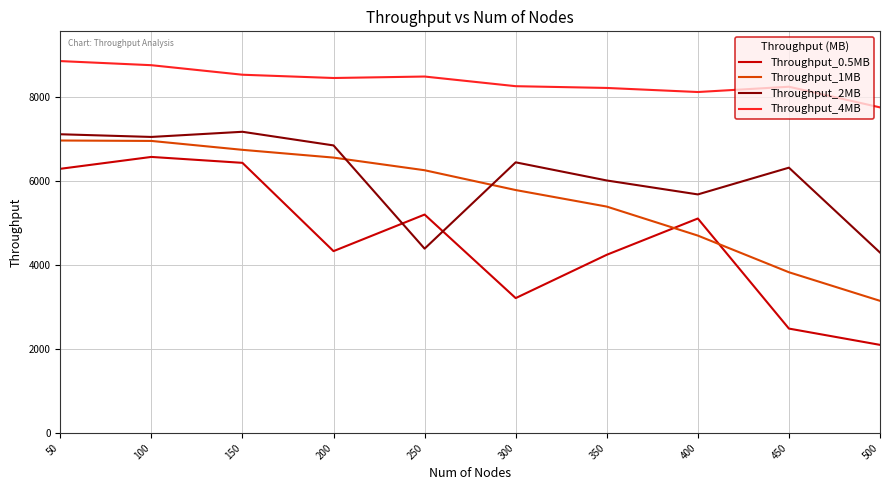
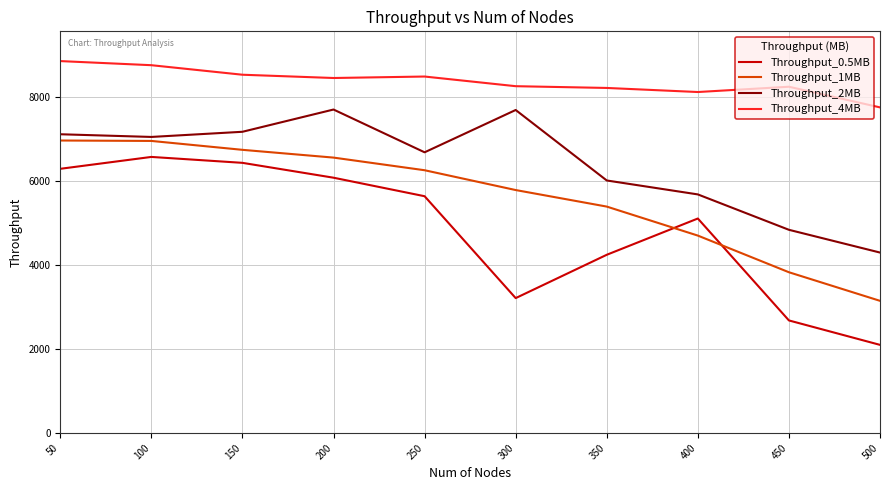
Throughput_0.5MB, 200: 4300 -> 6100
Throughput_2MB, 200: 6900 -> 7700
Throughput_0.5MB, 250: 5200 -> 5600
Throughput_2MB, 250: 4400 -> 6700
Throughput_2MB, 300: 6400 -> 7700
Throughput_0.5MB, 450: 2500 -> 2700
Throughput_2MB, 450: 6300 -> 4800
